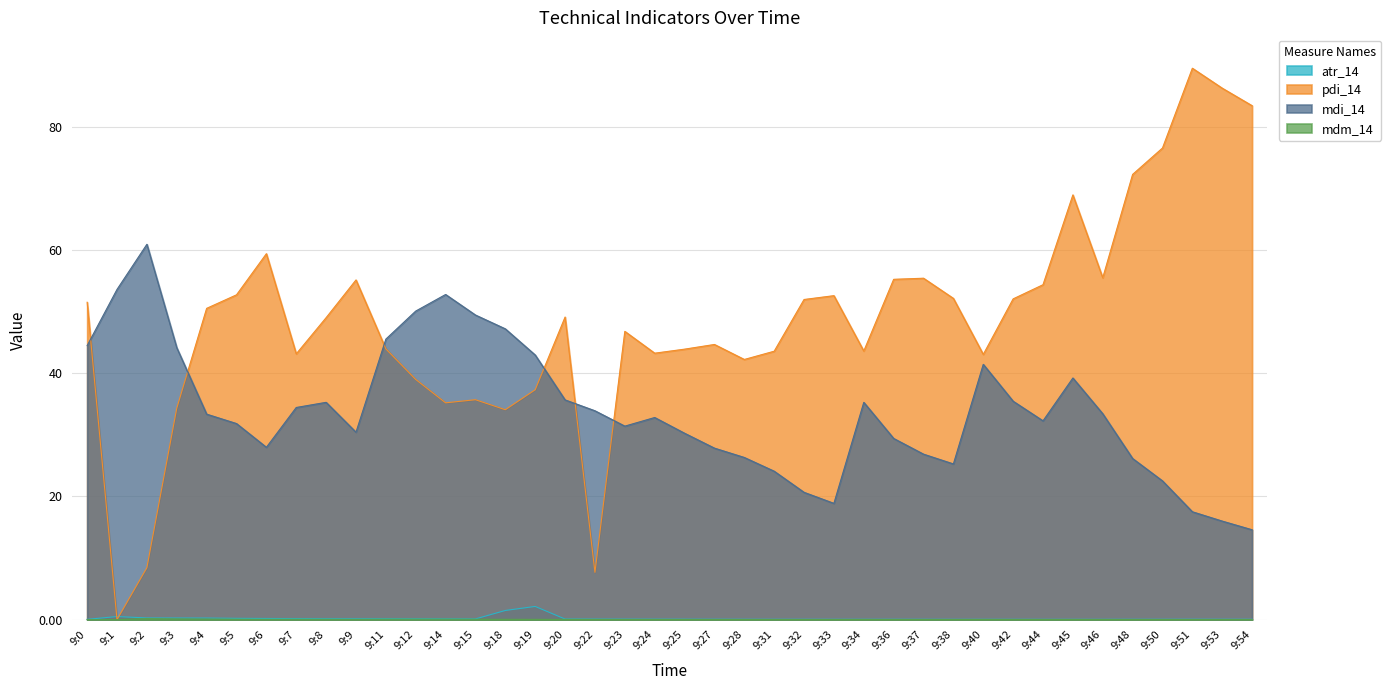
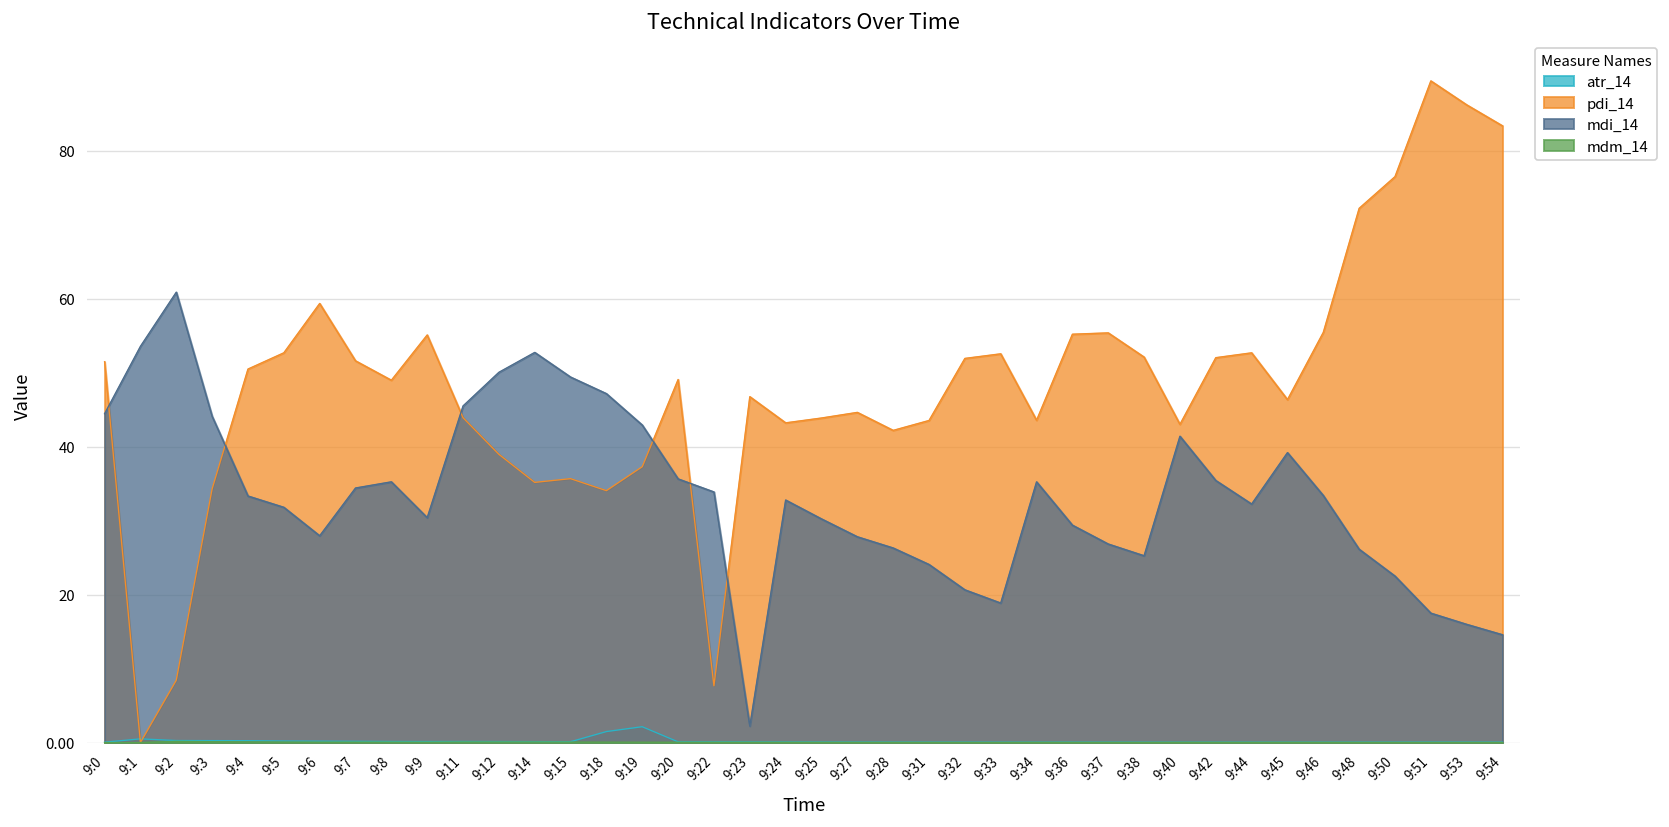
pdi_14, 9:7: 43 -> 52
mdi_14, 9:23: 31 -> 2
pdi_14, 9:44: 54 -> 53
pdi_14, 9:45: 69 -> 46
